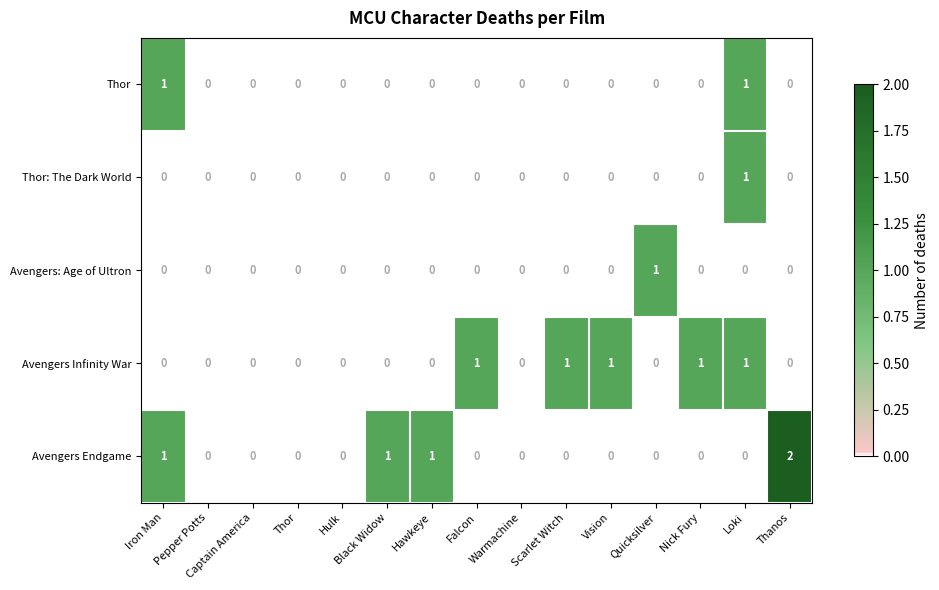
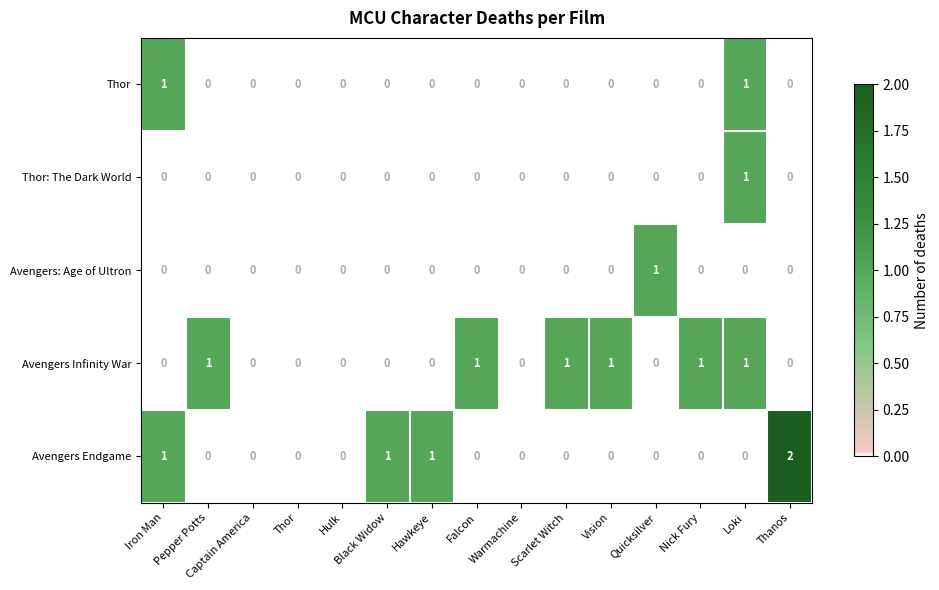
Avengers Infinity War, Pepper Potts: 0 -> 1
